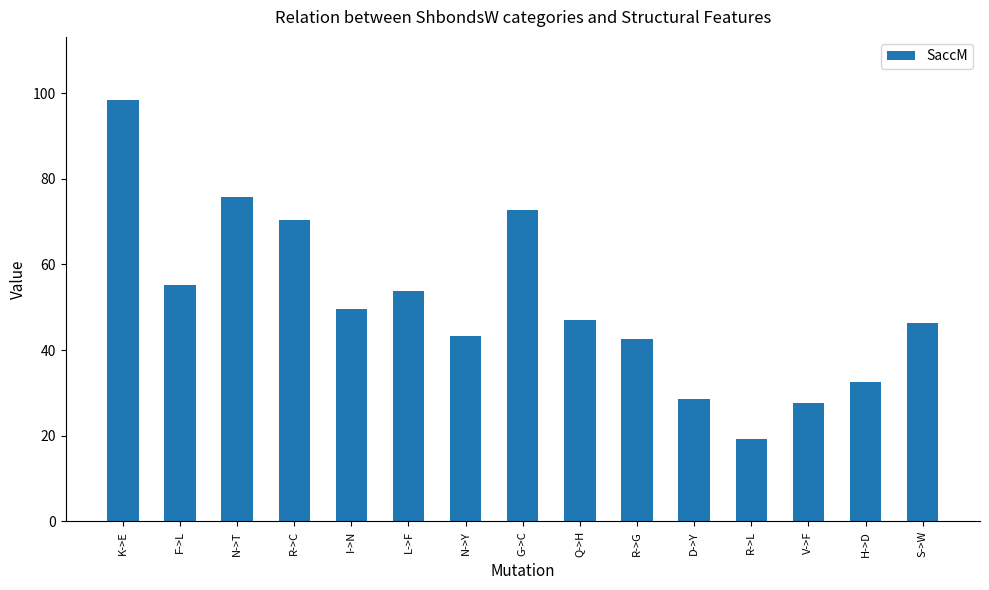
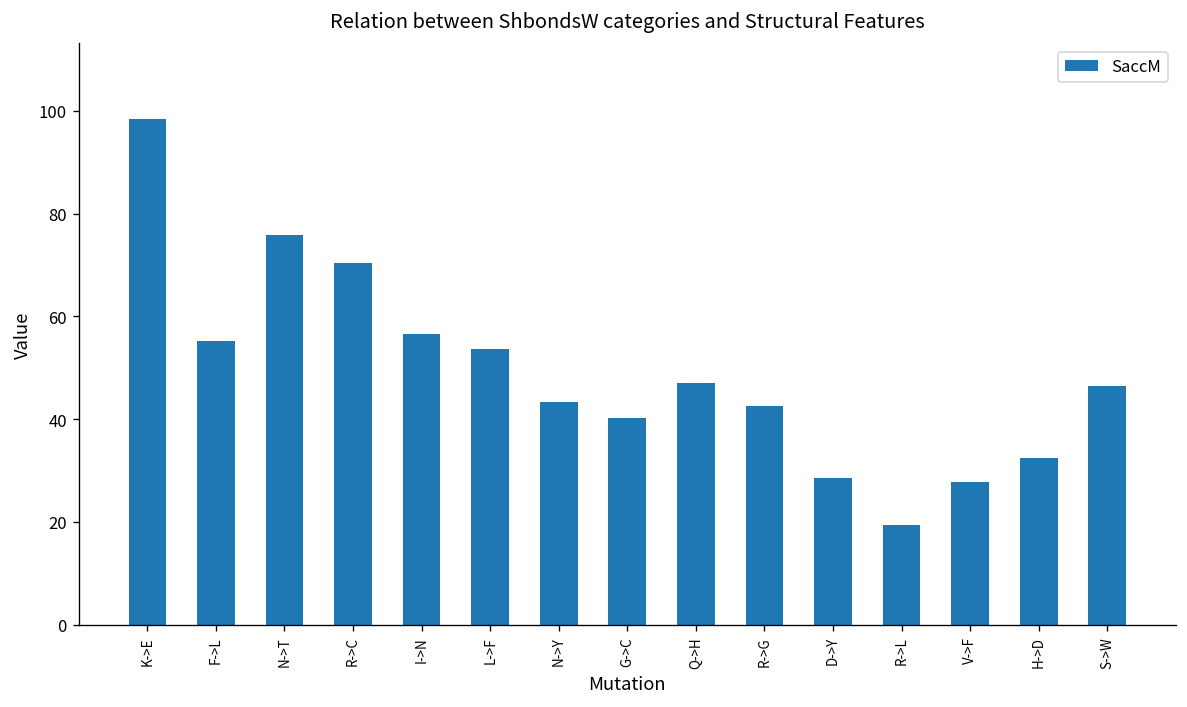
I->N: 50 -> 57
G->C: 73 -> 40
